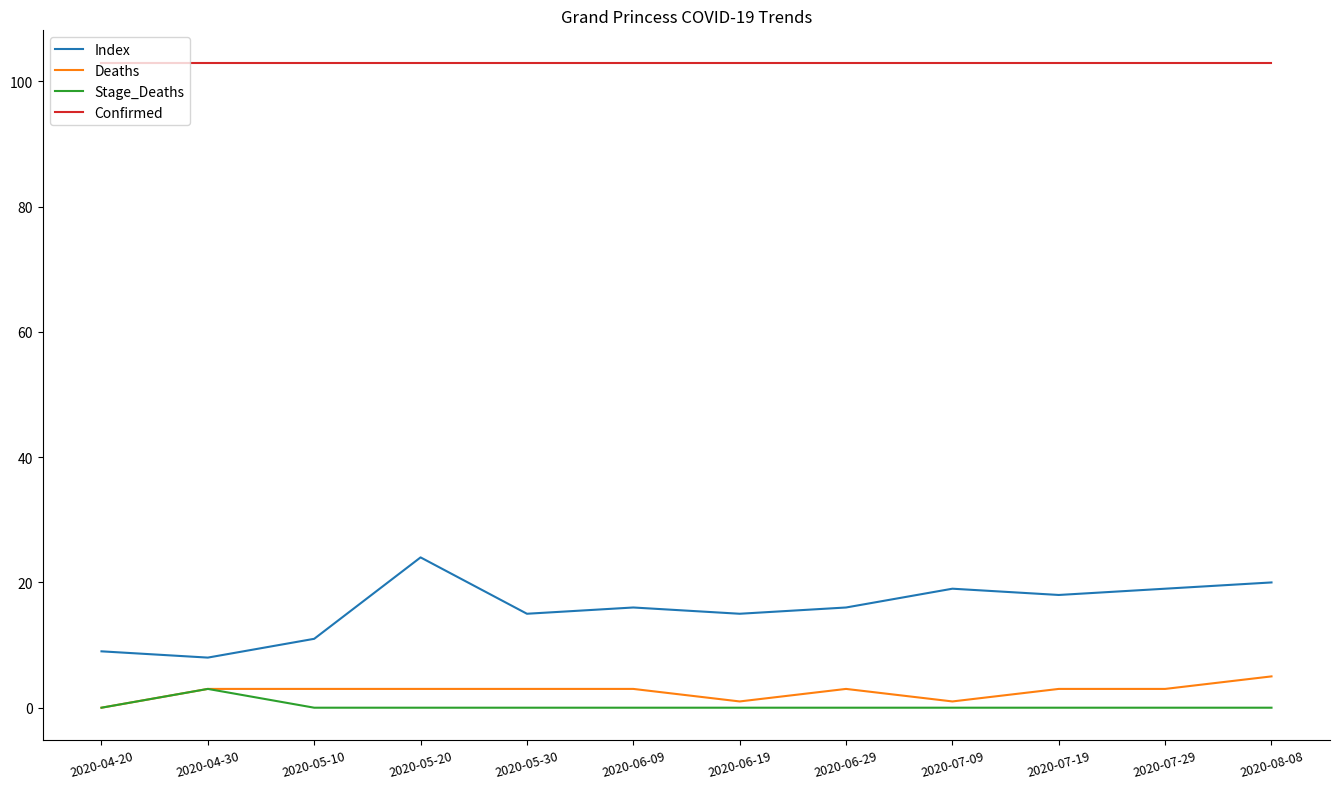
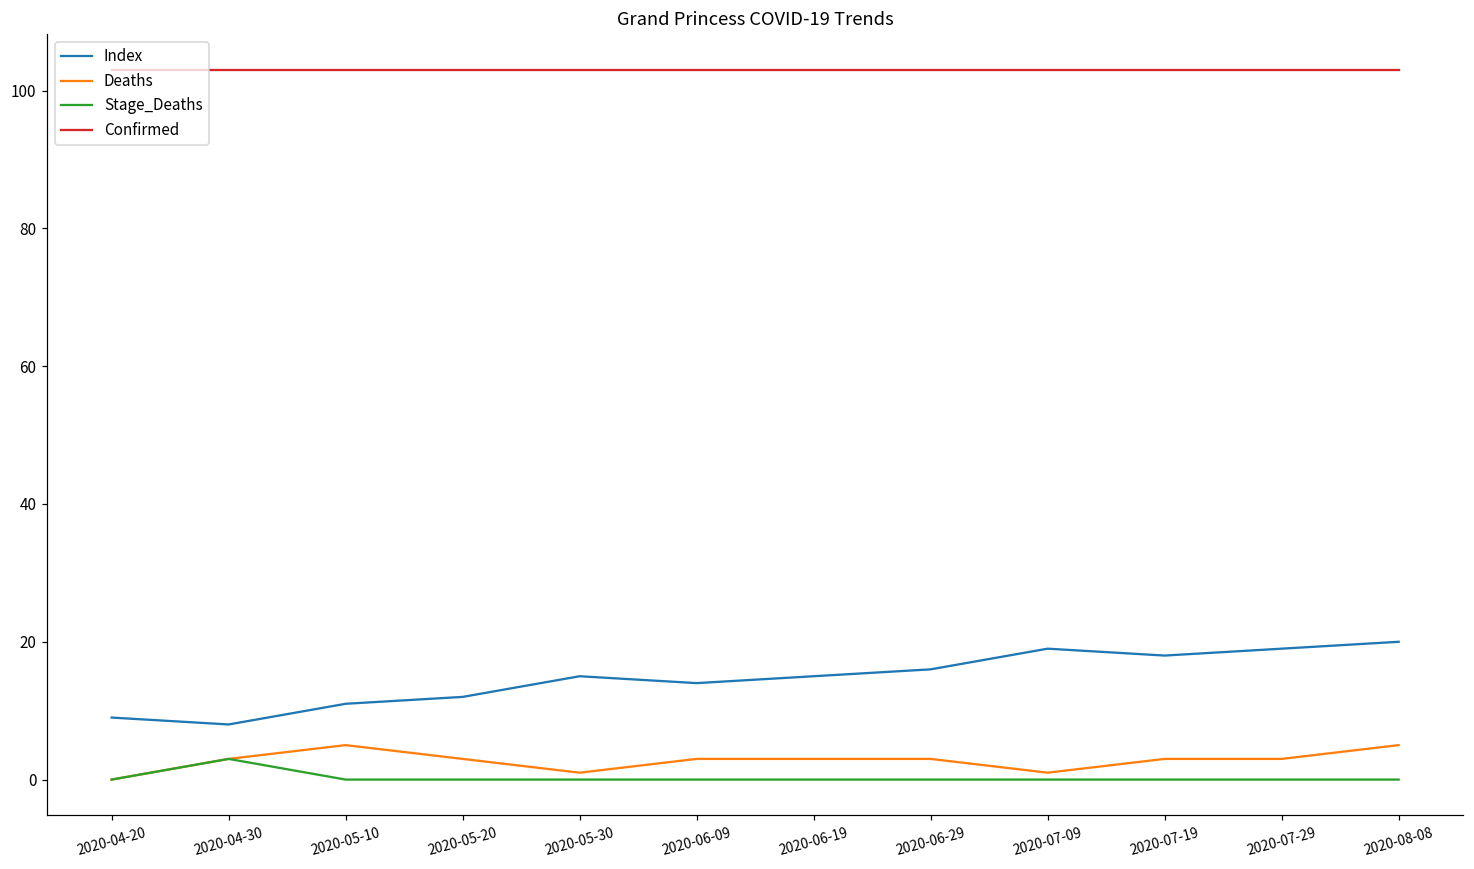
Deaths, 2020-05-10: 3 -> 5
Index, 2020-05-20: 24 -> 12
Deaths, 2020-05-30: 3 -> 1
Index, 2020-06-09: 16 -> 14
Deaths, 2020-06-19: 1 -> 3
